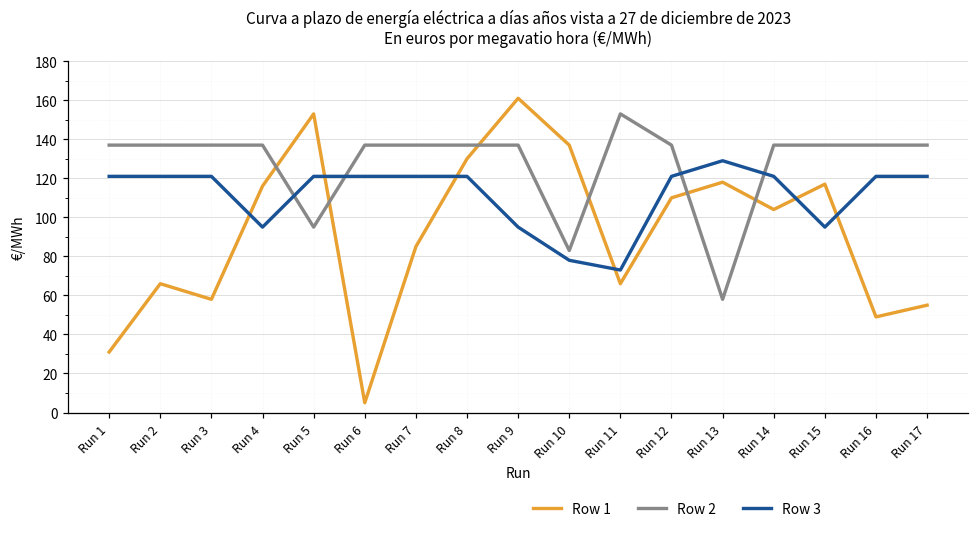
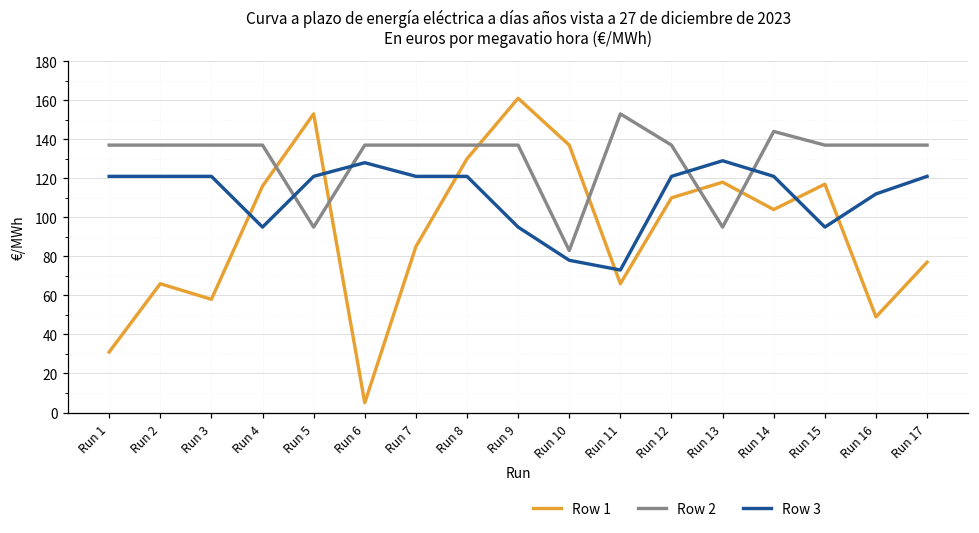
Row 3, Run 6: 121 -> 128
Row 2, Run 13: 58 -> 95
Row 2, Run 14: 137 -> 144
Row 3, Run 16: 121 -> 112
Row 1, Run 17: 55 -> 77
